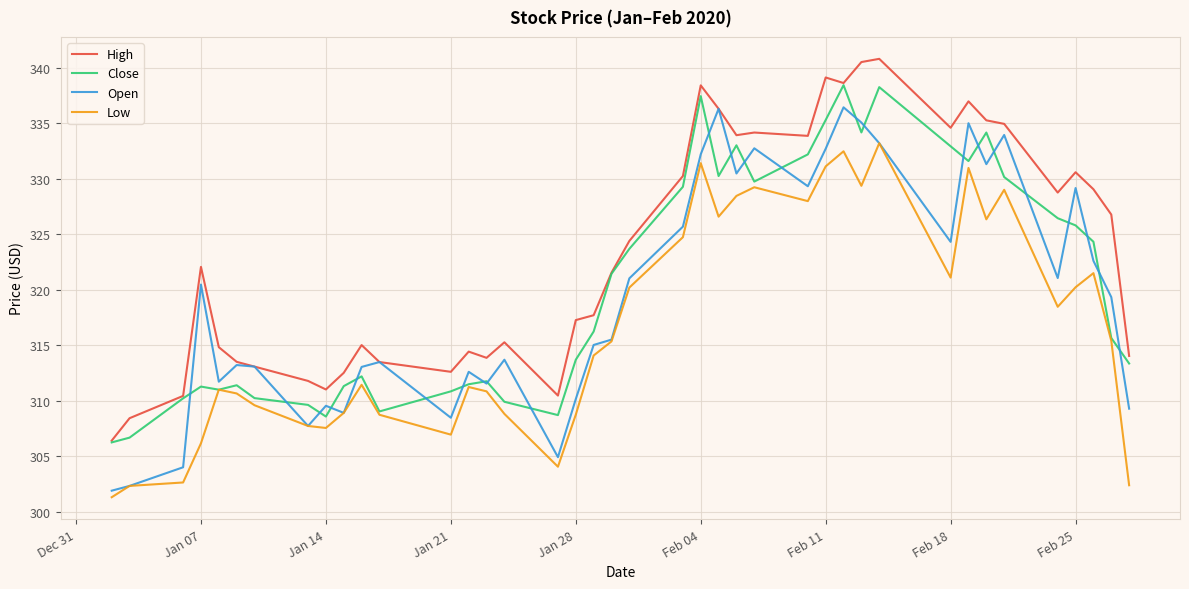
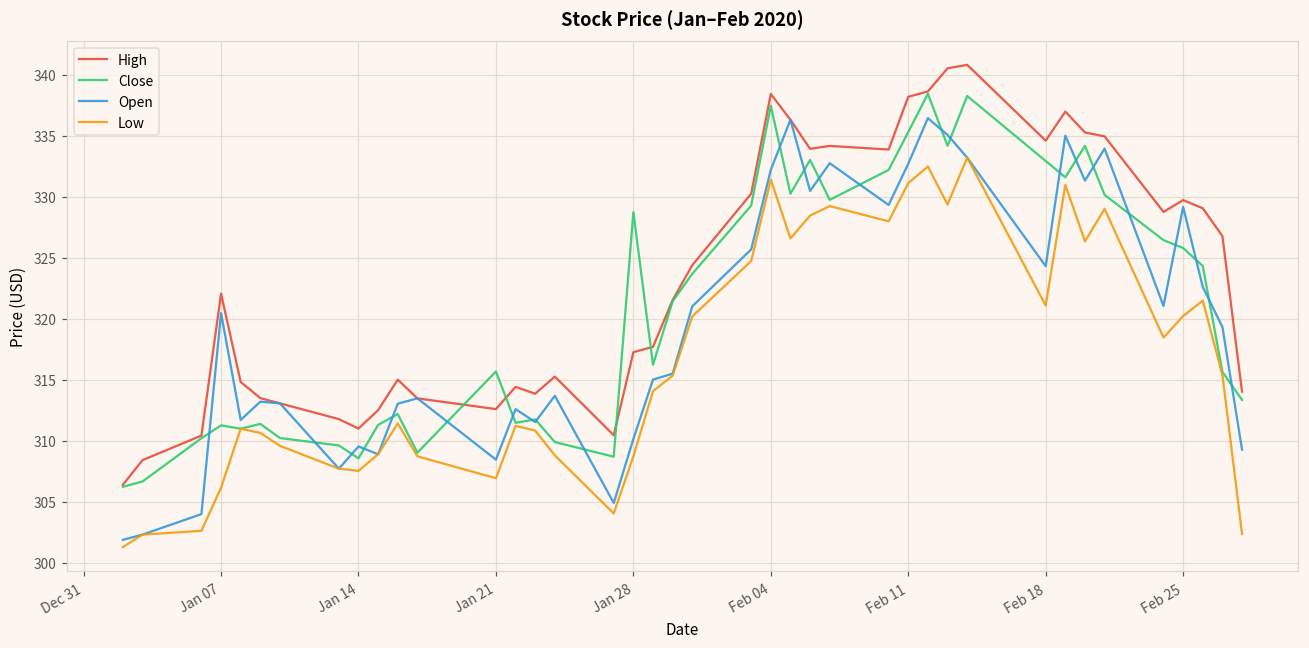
Close, Jan 21: 310.8 -> 315.7
Close, Jan 28: 313.7 -> 328.7
High, Feb 11: 339.1 -> 338.2
High, Feb 25: 330.6 -> 329.7
